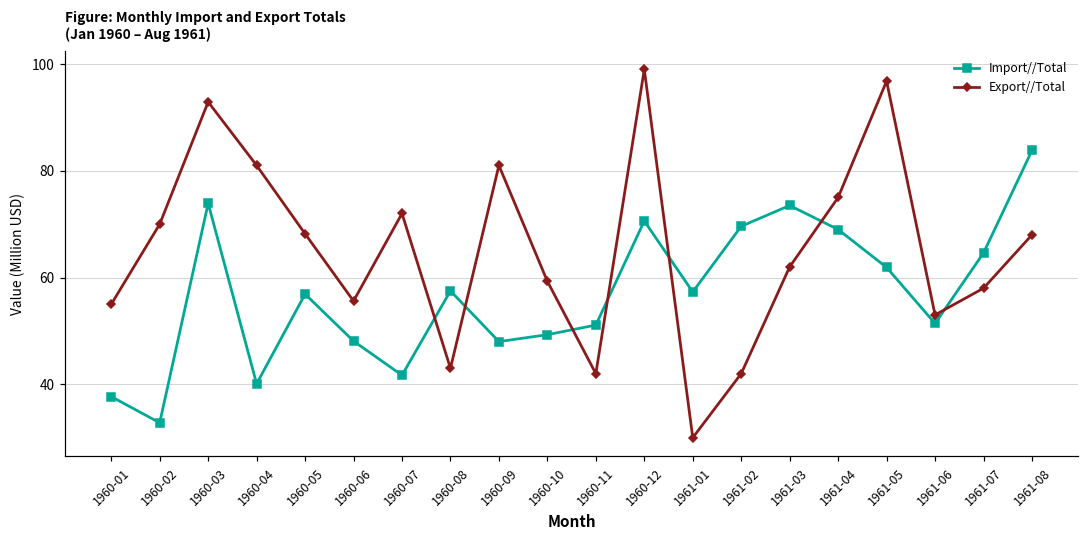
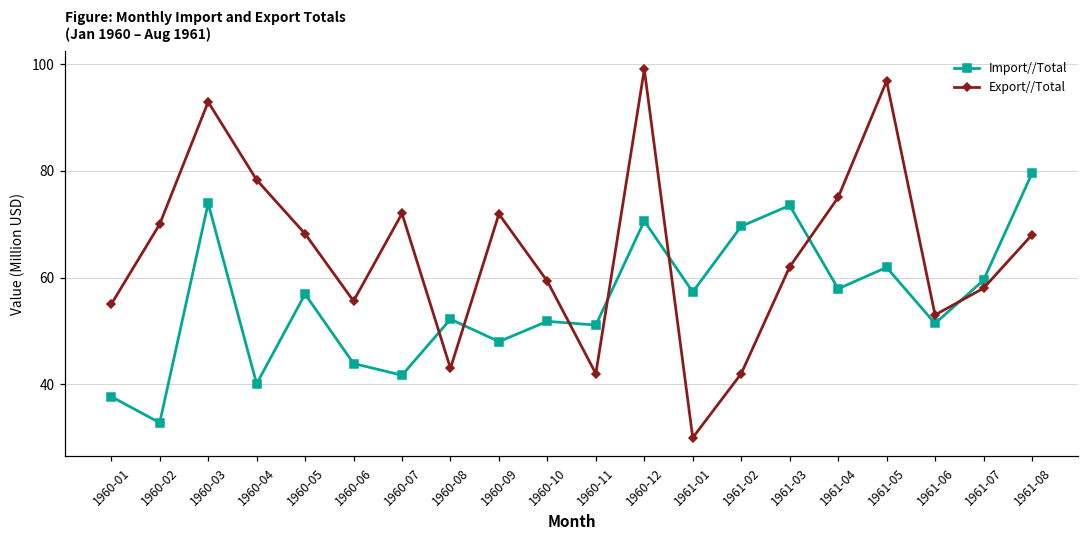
Export//Total, 1960-04: 81 -> 78
Import//Total, 1960-06: 48 -> 44
Import//Total, 1960-08: 58 -> 52
Export//Total, 1960-09: 81 -> 72
Import//Total, 1960-10: 49 -> 52
Import//Total, 1961-04: 69 -> 58
Import//Total, 1961-07: 65 -> 60
Import//Total, 1961-08: 84 -> 80
